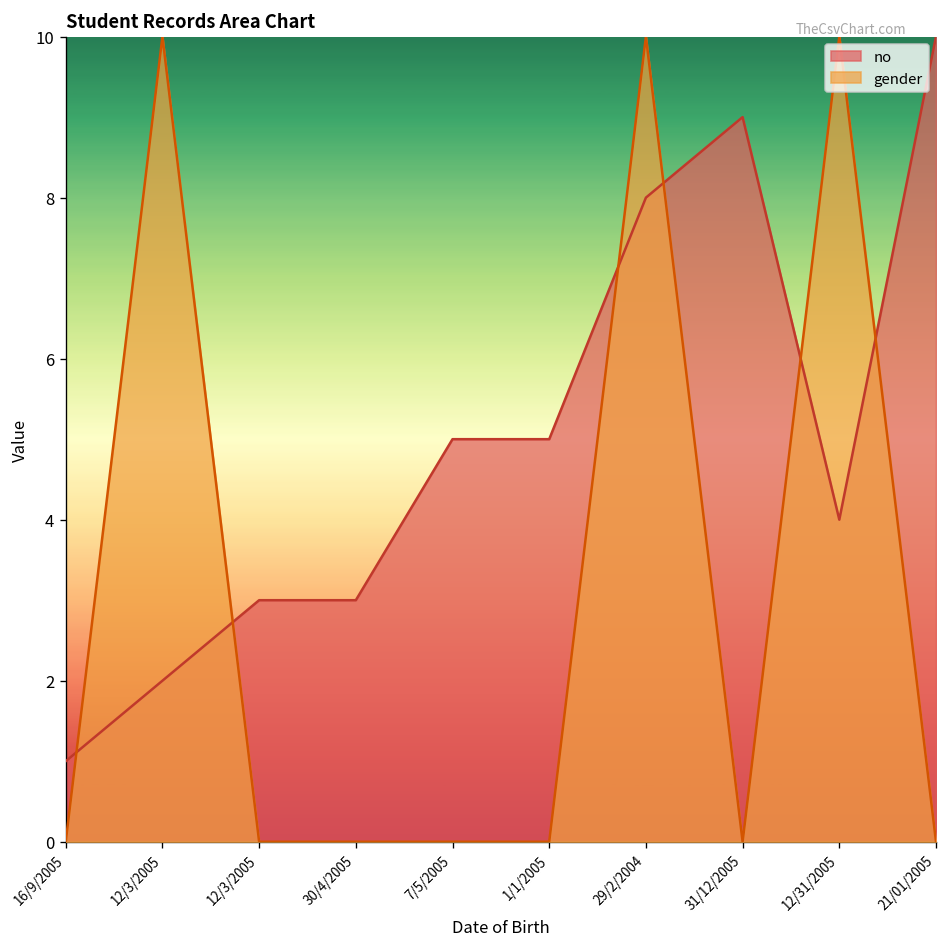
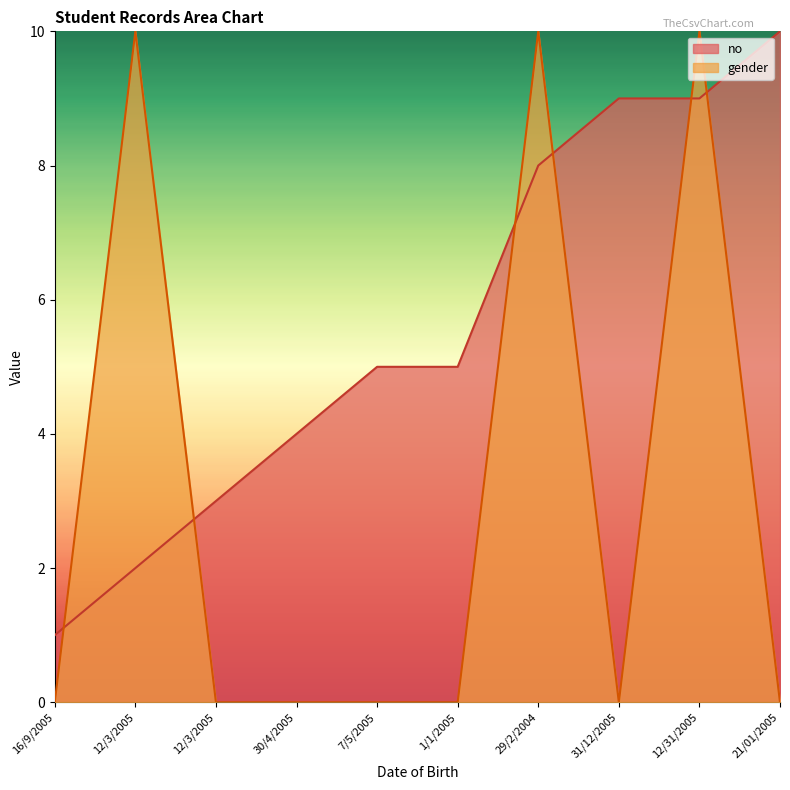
no, 30/4/2005: 3 -> 4
no, 12/31/2005: 4 -> 9
